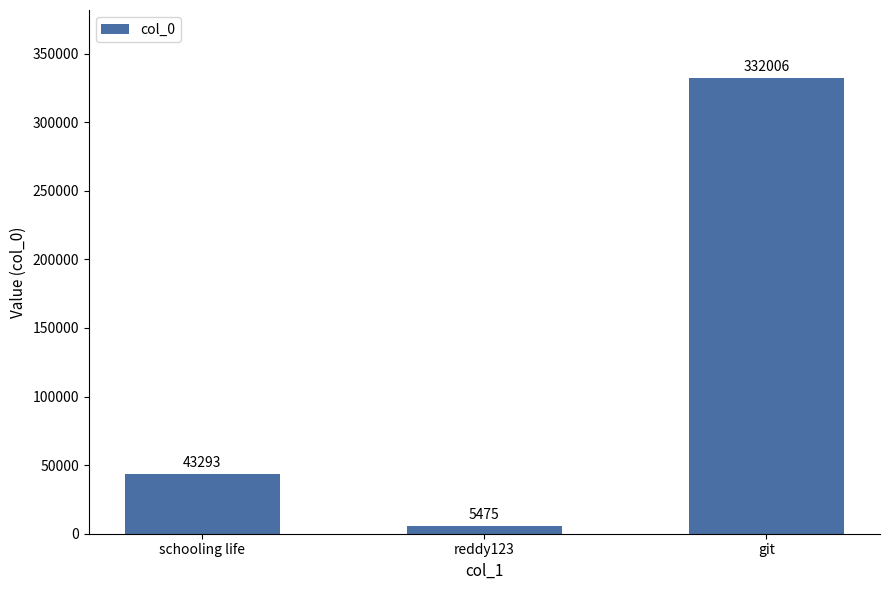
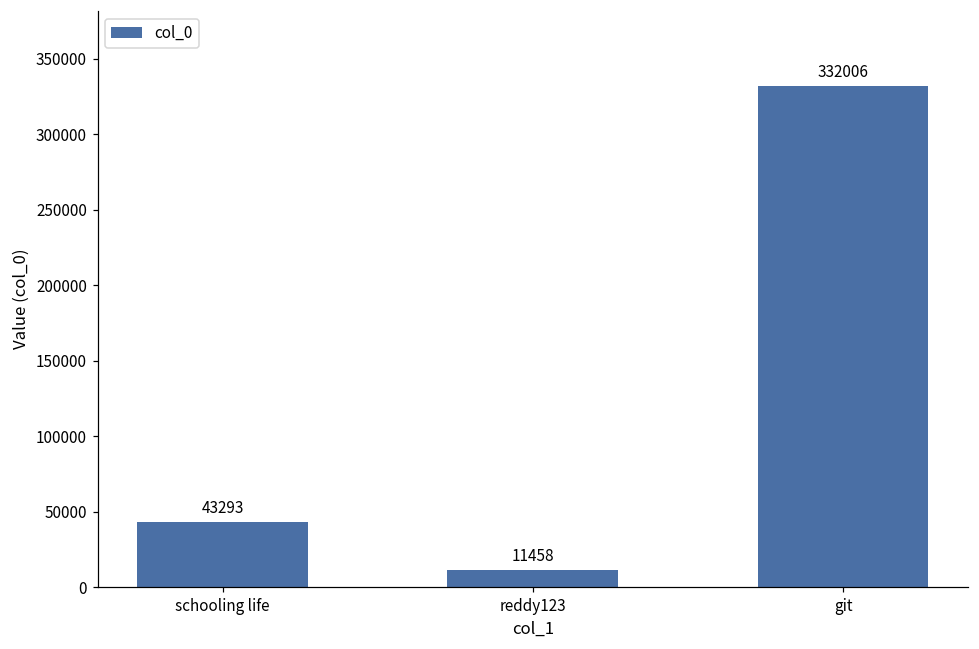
reddy123: 5475 -> 11458
